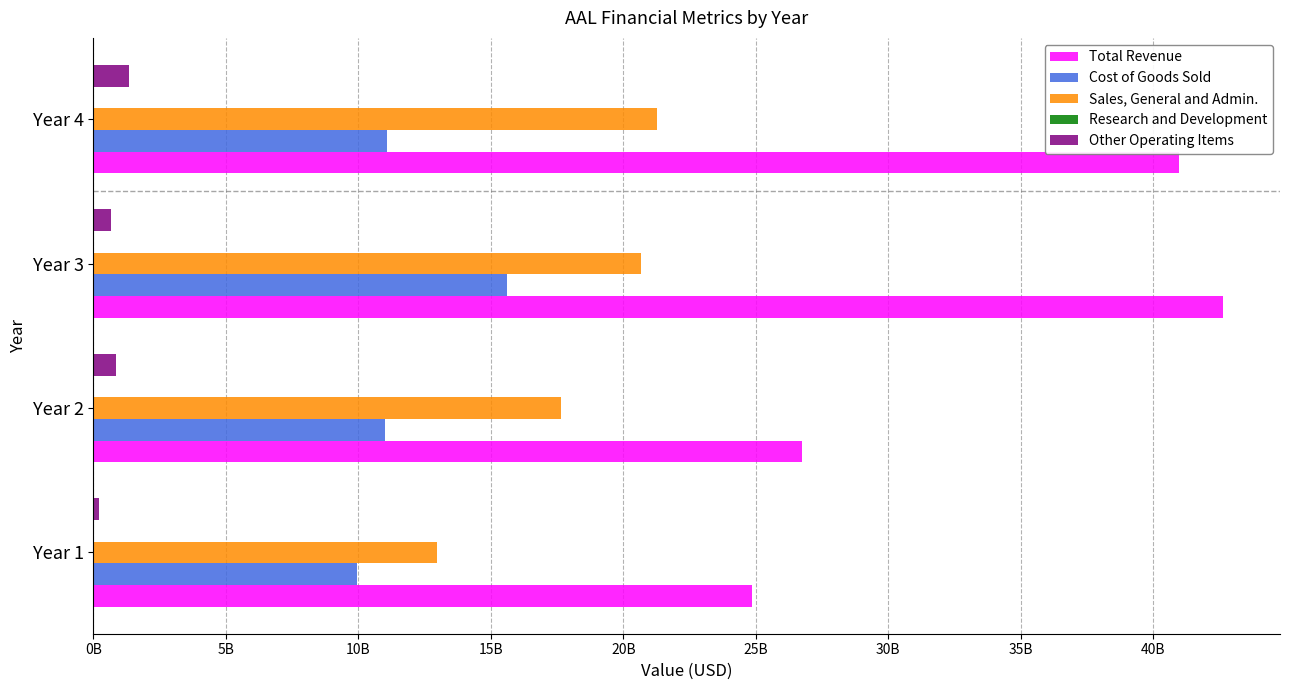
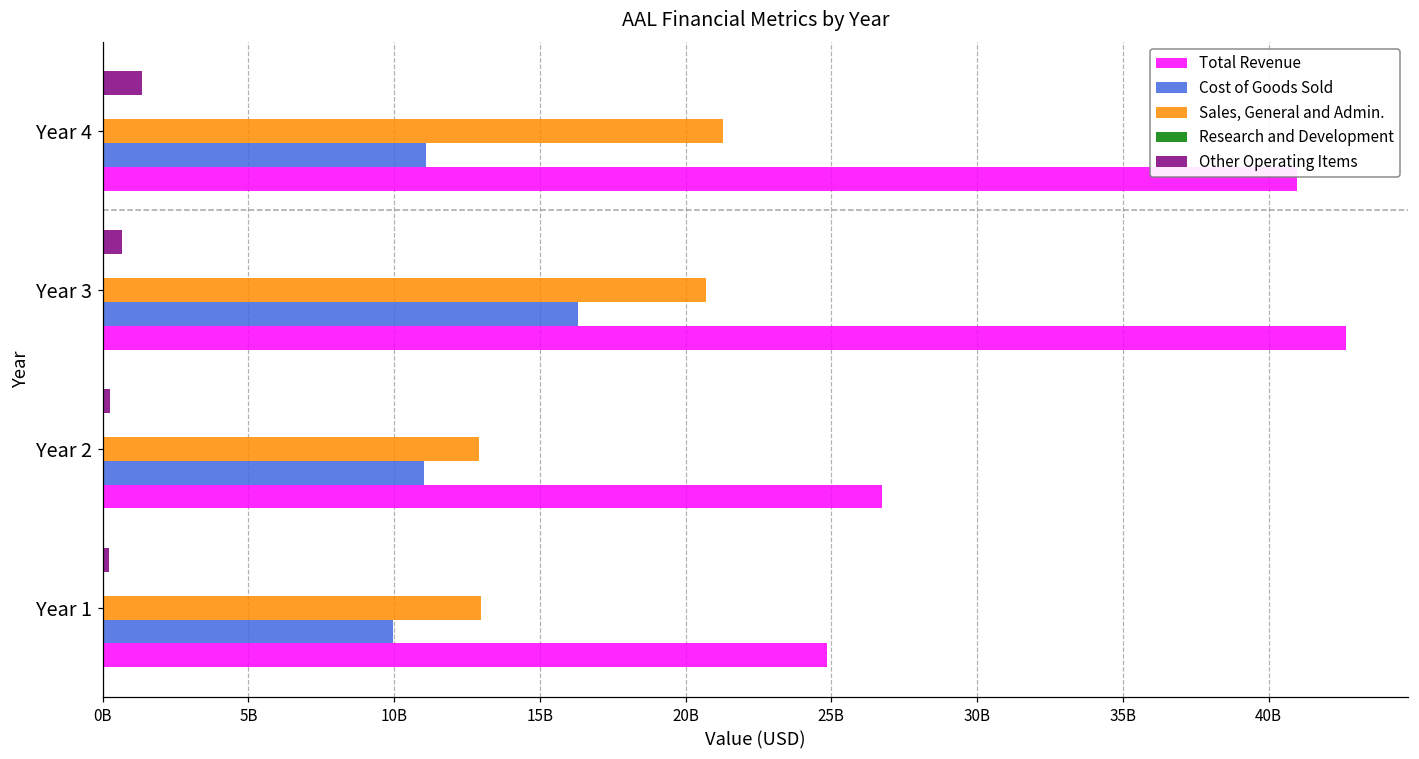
Cost of Goods Sold, Year 3: 15600000000 -> 16300000000
Other Operating Items, Year 2: 900000000 -> 300000000
Sales, General and Admin., Year 2: 17600000000 -> 12900000000
